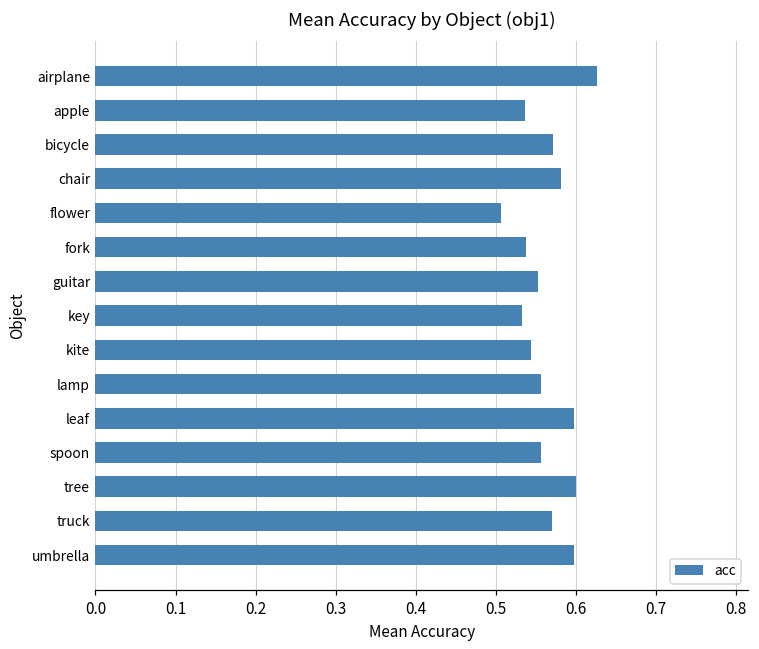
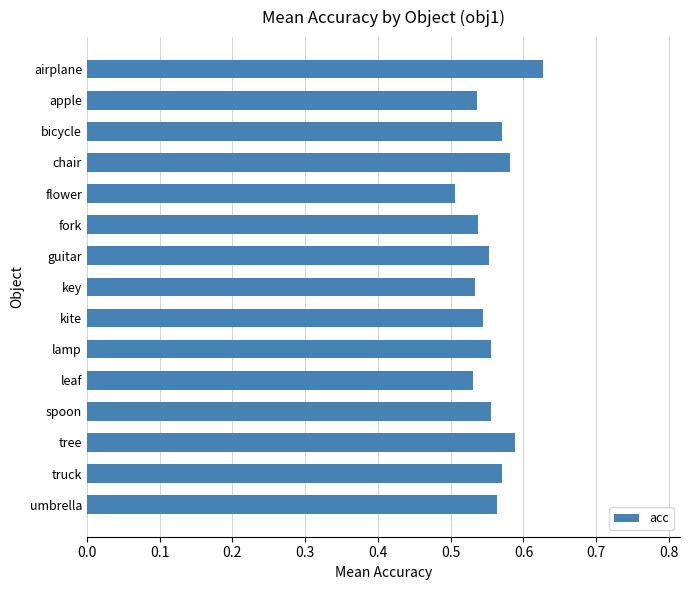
leaf: 0.60 -> 0.53
tree: 0.60 -> 0.59
umbrella: 0.60 -> 0.56
